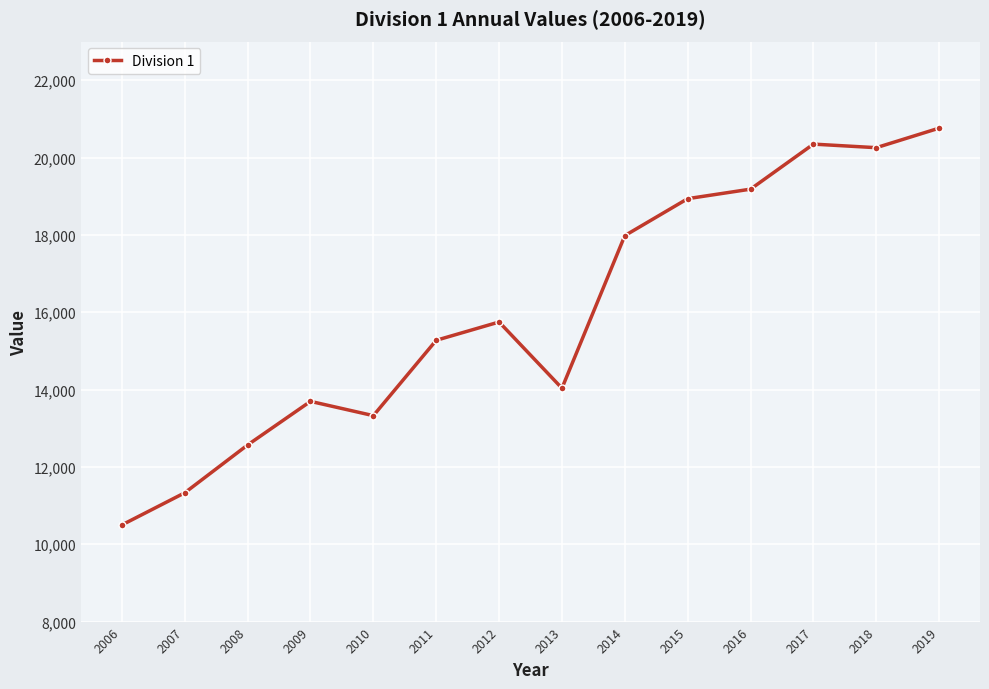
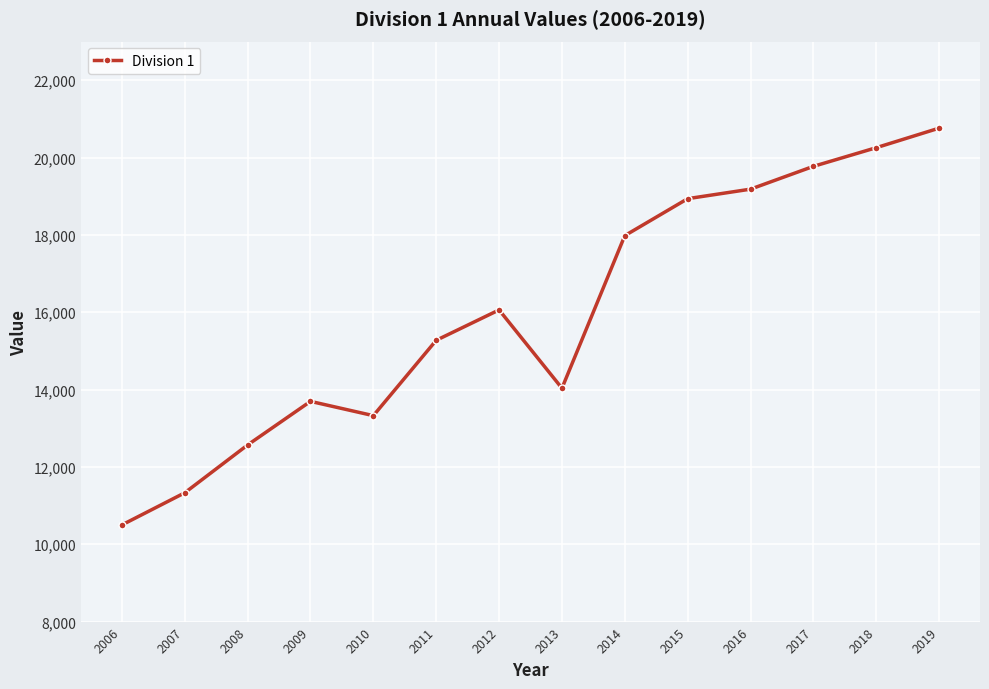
2012: 15,700 -> 16,100
2017: 20,300 -> 19,800
